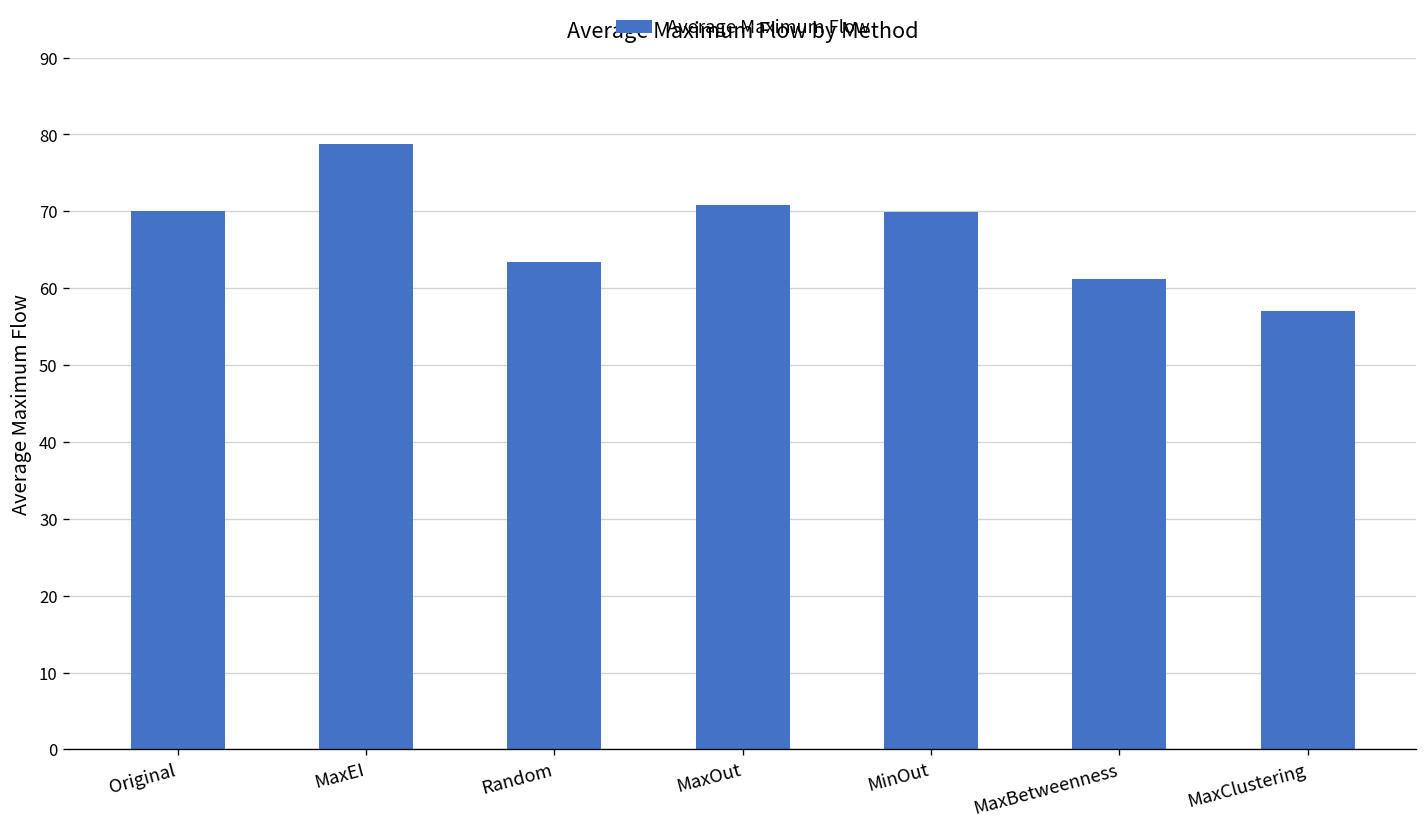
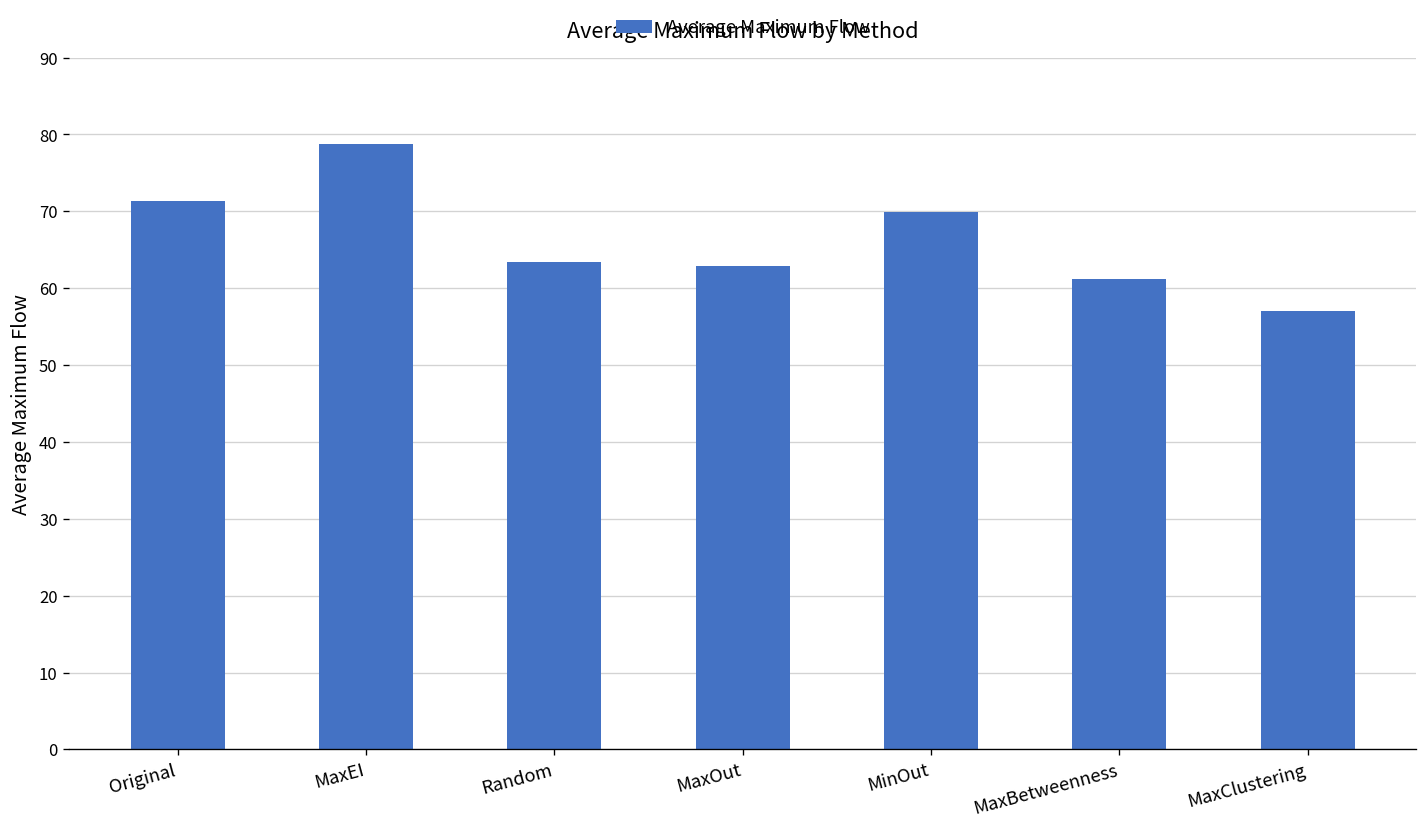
Original: 70 -> 71
MaxOut: 71 -> 63
